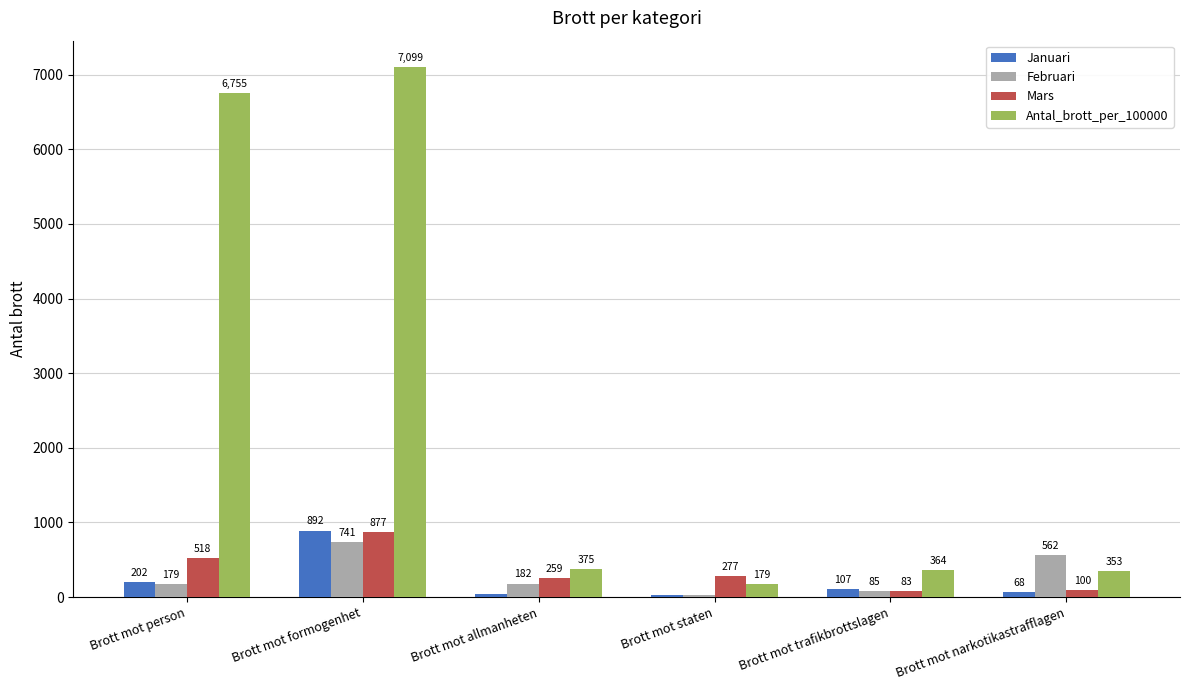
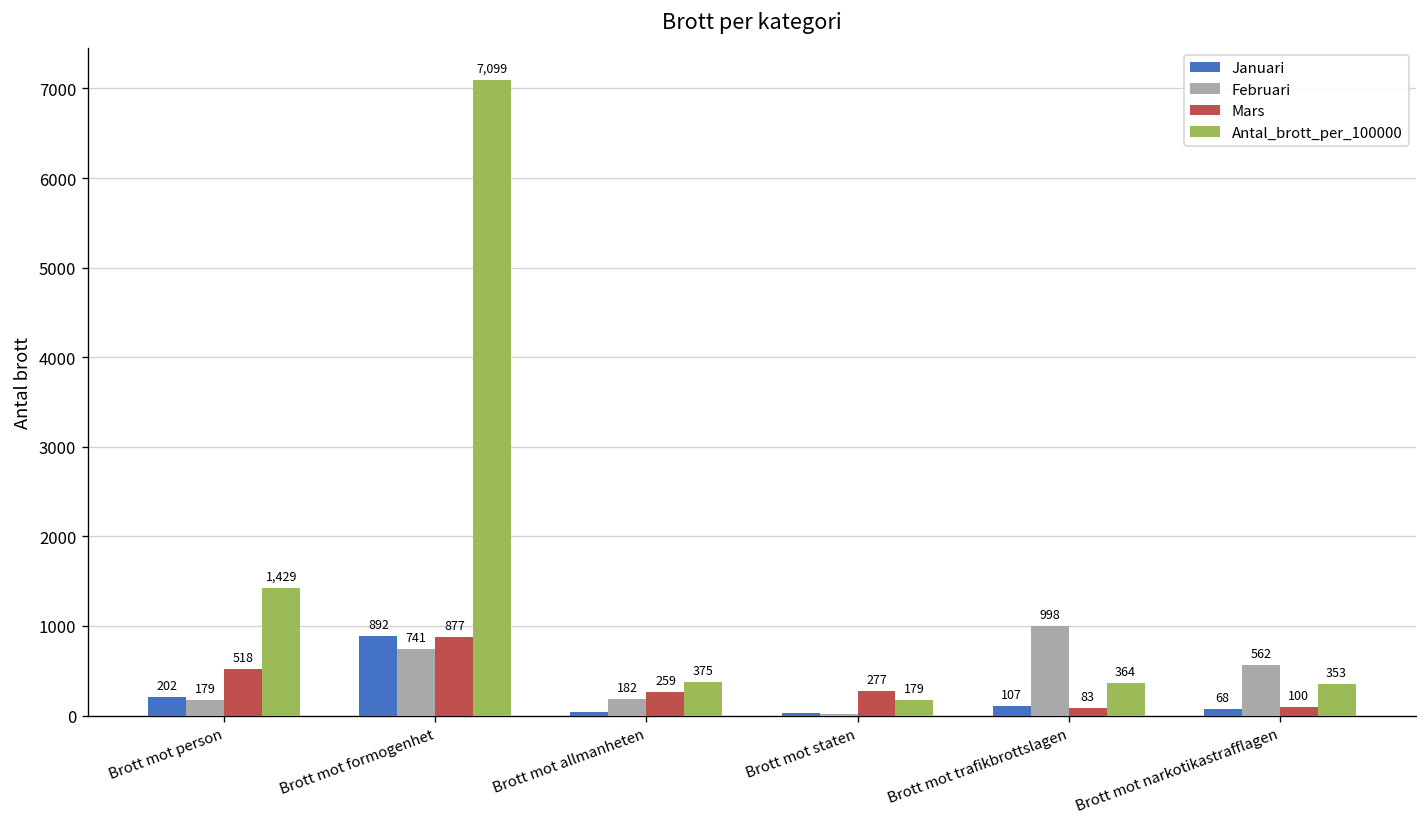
Antal_brott_per_100000, Brott mot person: 6,755 -> 1,429
Februari, Brott mot trafikbrottslagen: 85 -> 998
